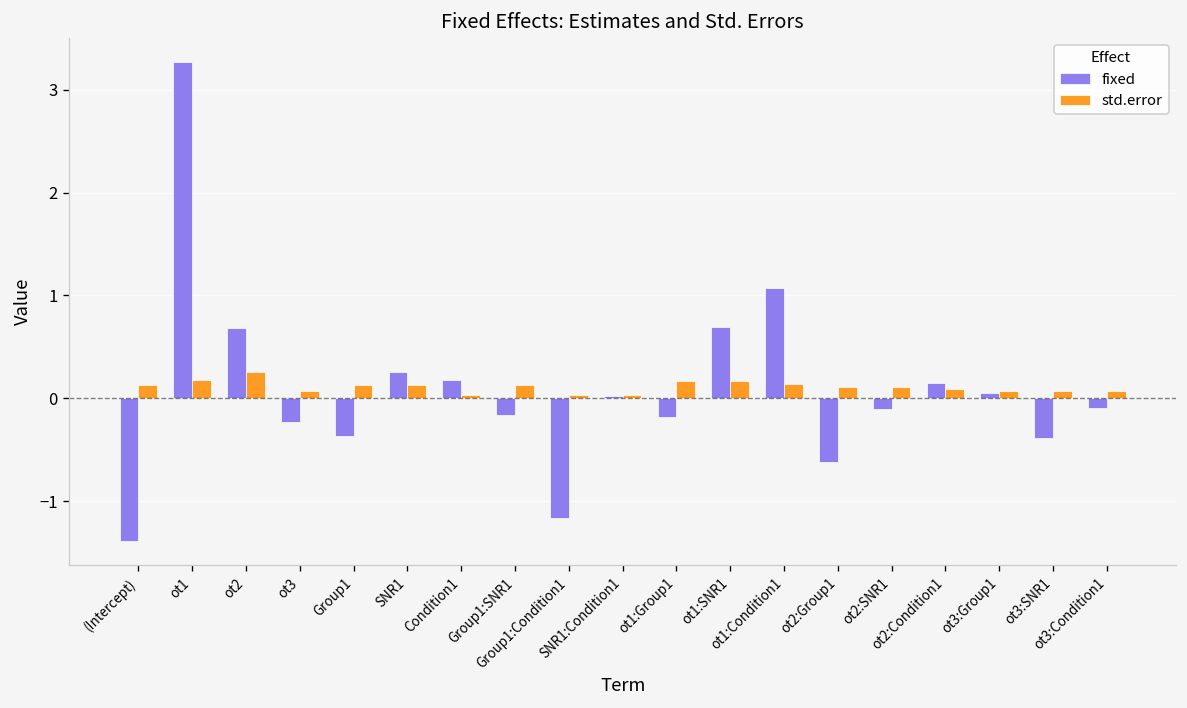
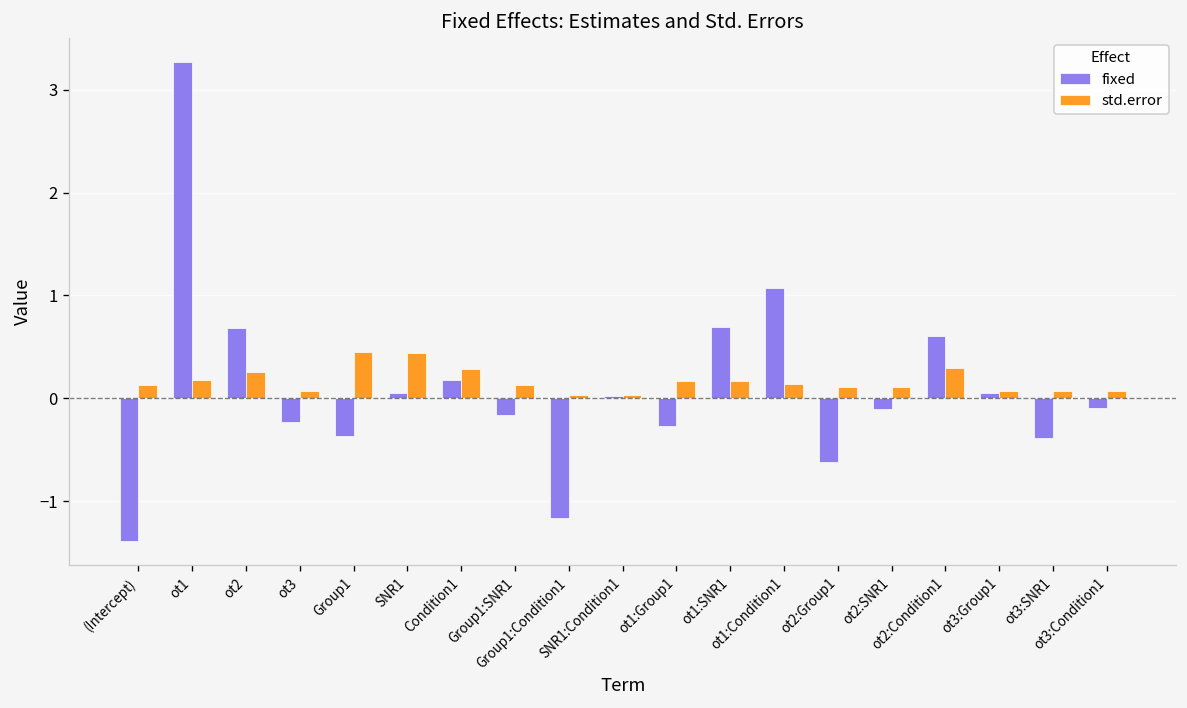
std.error, Group1: 0.1 -> 0.4
fixed, SNR1: 0.3 -> 0.0
std.error, SNR1: 0.1 -> 0.4
std.error, Condition1: 0.0 -> 0.3
fixed, ot1:Group1: -0.2 -> -0.3
fixed, ot2:Condition1: 0.1 -> 0.6
std.error, ot2:Condition1: 0.1 -> 0.3
